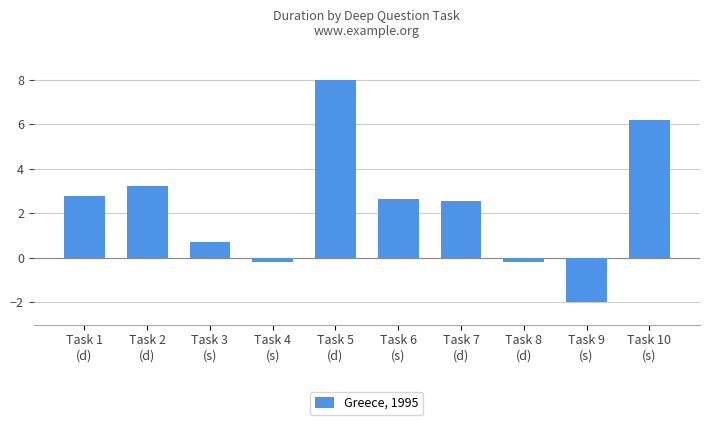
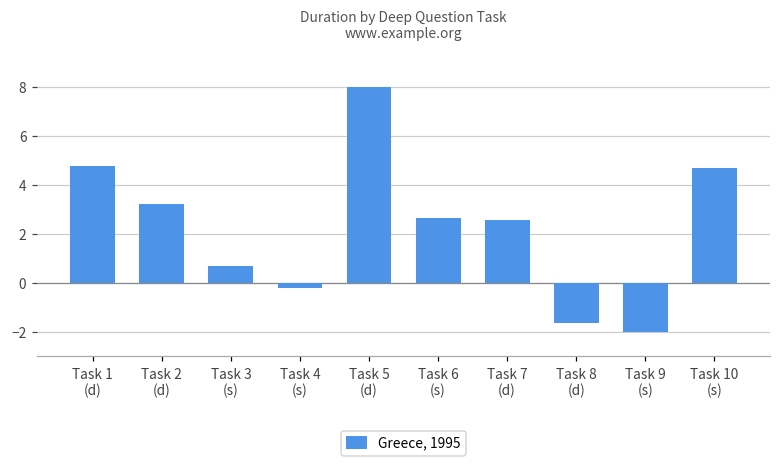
Task 1 (d): 2.8 -> 4.8
Task 8 (d): -0.2 -> -1.7
Task 10 (s): 6.2 -> 4.7
